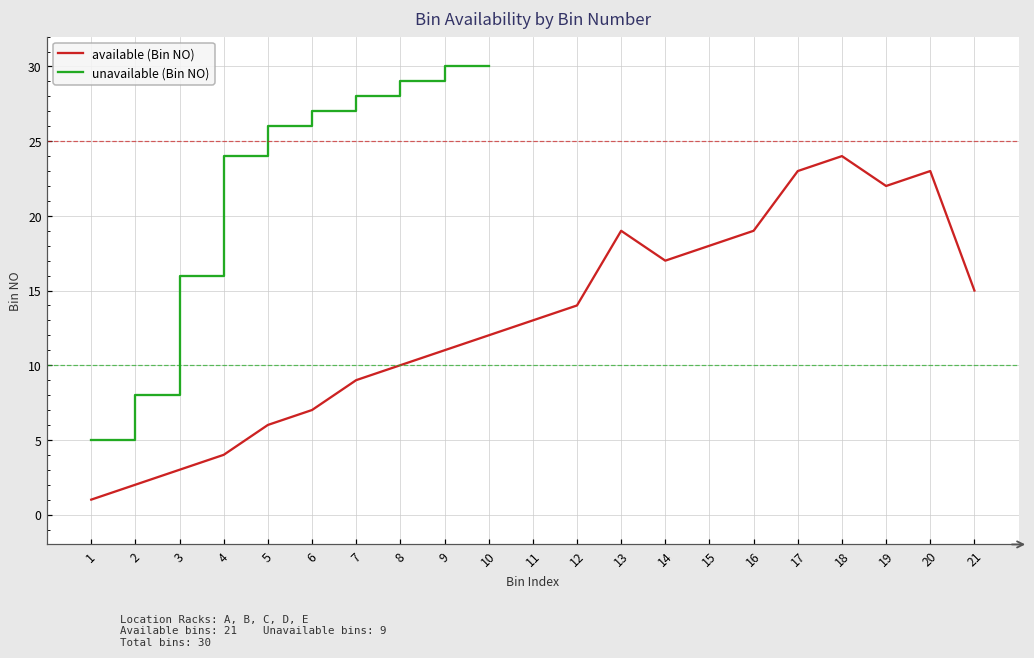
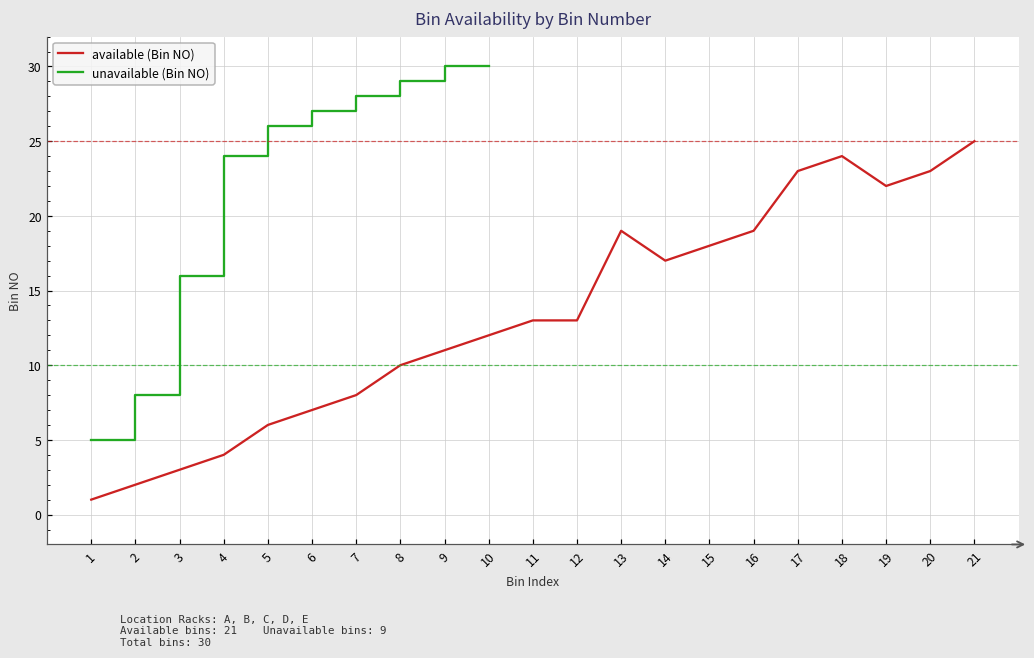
available (Bin NO), 7: 9 -> 8
available (Bin NO), 12: 14 -> 13
available (Bin NO), 21: 15 -> 25
